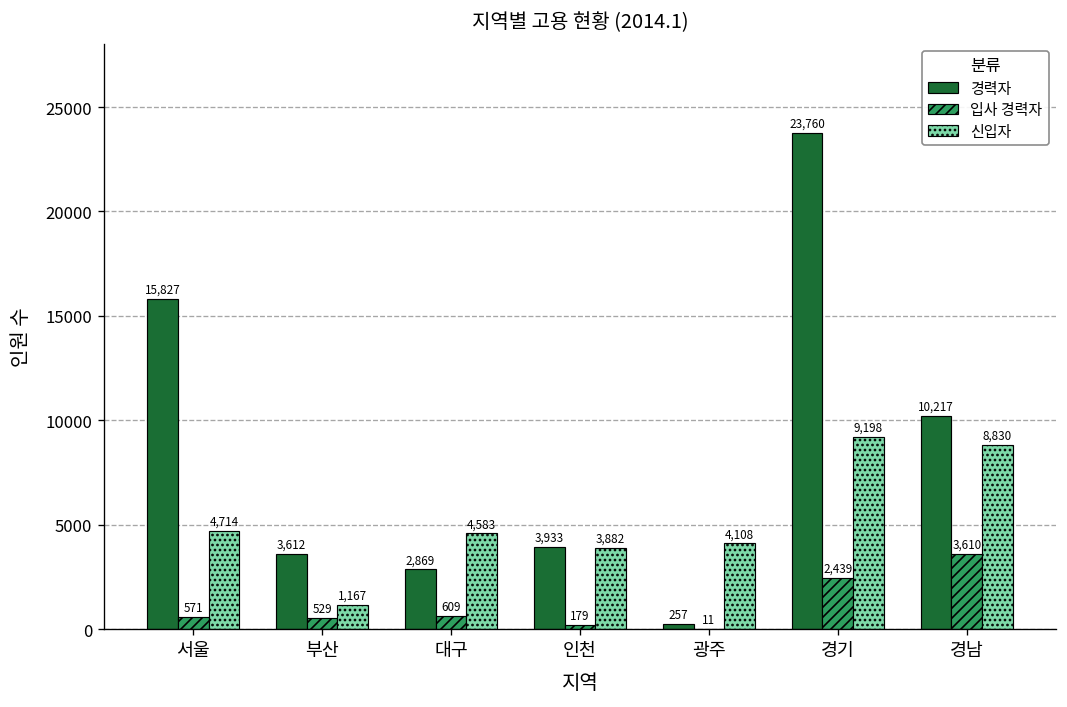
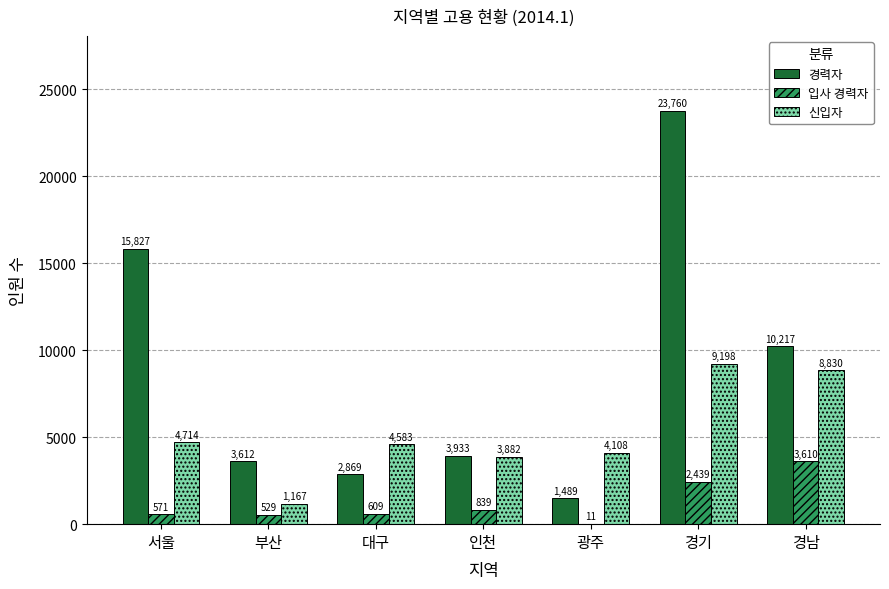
입사 경력자, 인천: 179 -> 839
경력자, 광주: 257 -> 1,489
